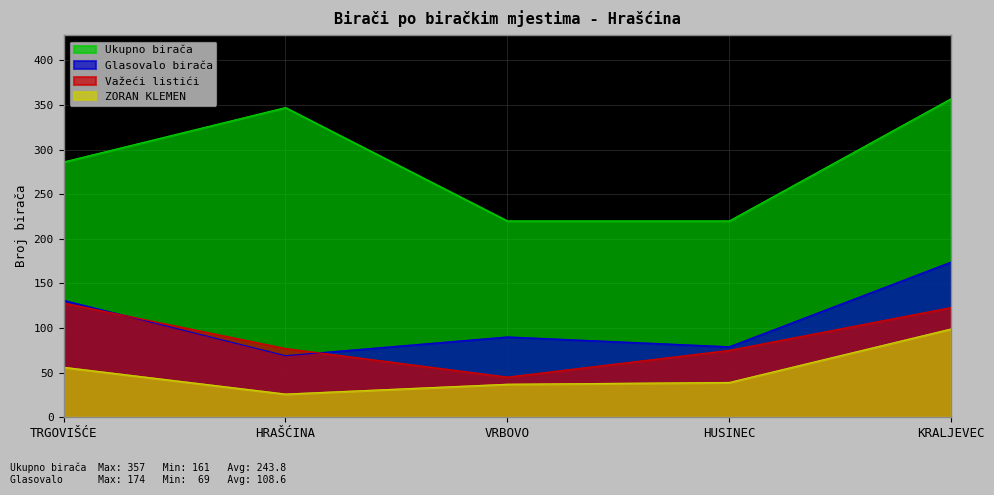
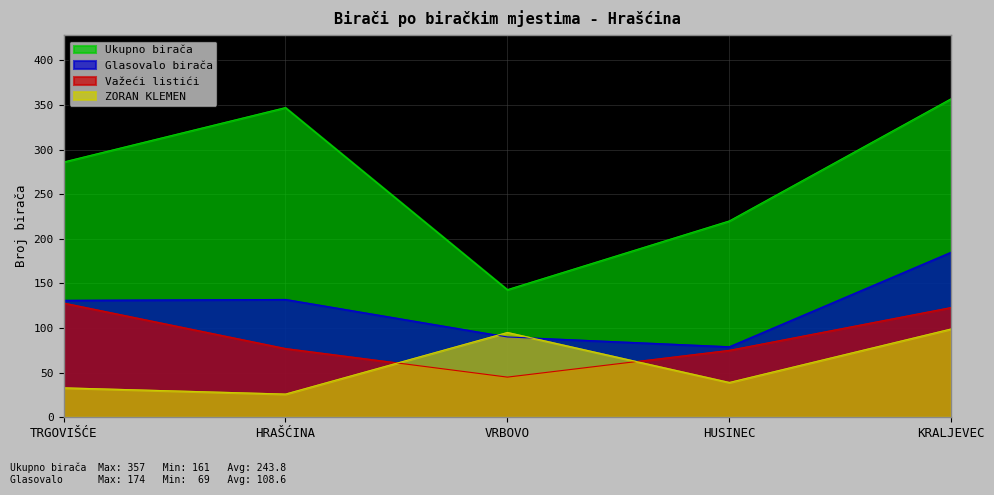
ZORAN KLEMEN, TRGOVIŠĆE: 60 -> 30
Glasovalo birača, HRAŠĆINA: 70 -> 130
Ukupno birača, VRBOVO: 220 -> 140
ZORAN KLEMEN, VRBOVO: 40 -> 100
Glasovalo birača, KRALJEVEC: 170 -> 190
